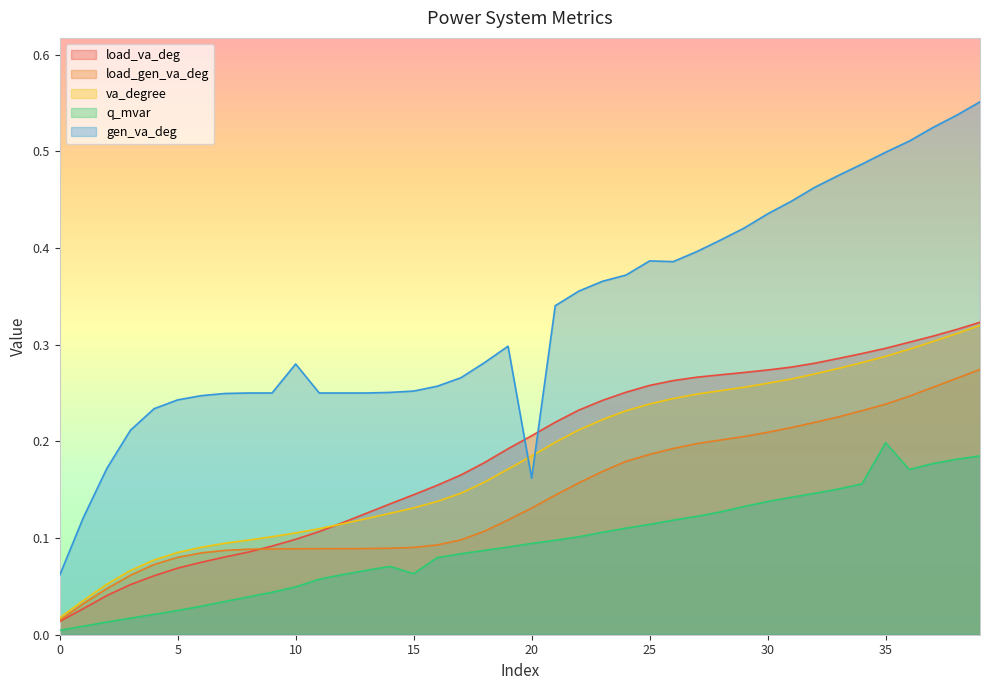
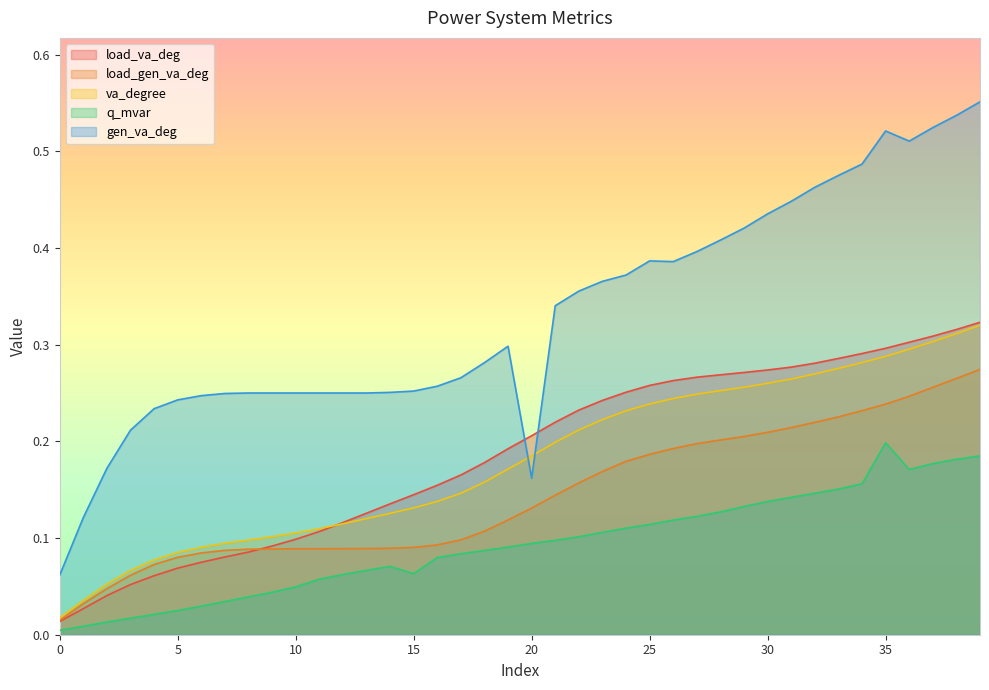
gen_va_deg, 10: 0.28 -> 0.25
gen_va_deg, 35: 0.50 -> 0.52
